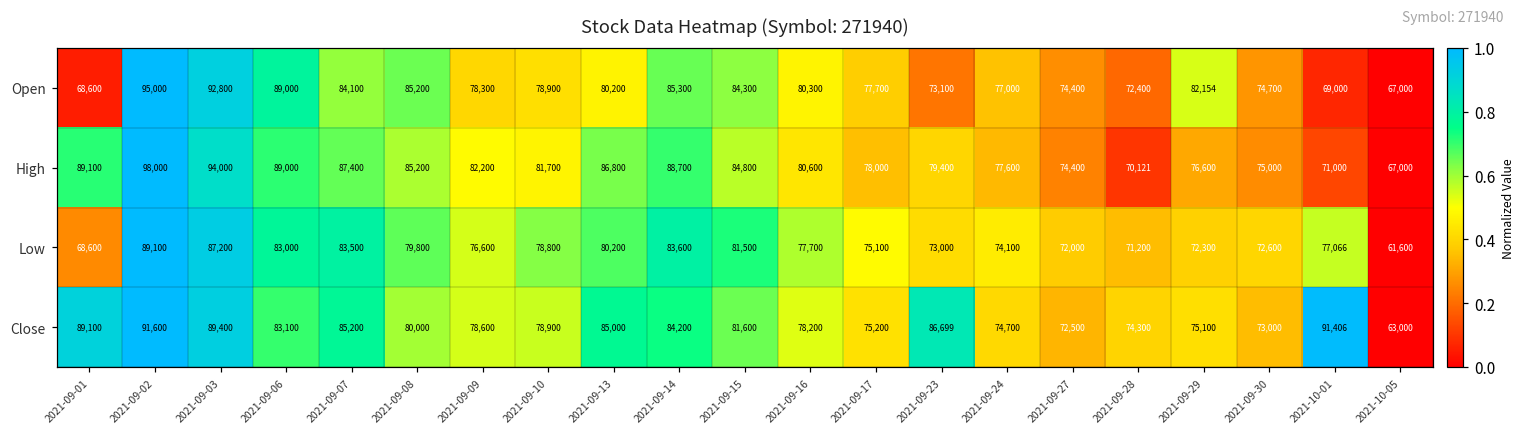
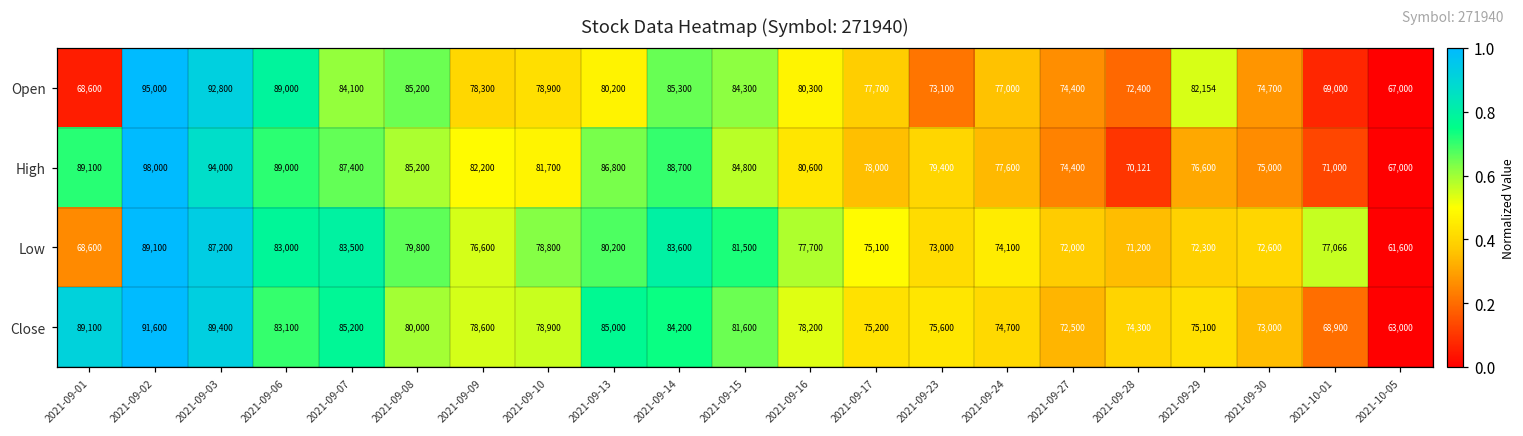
Close, 2021-09-23: 86,699 -> 75,600
Close, 2021-10-01: 91,406 -> 68,900
